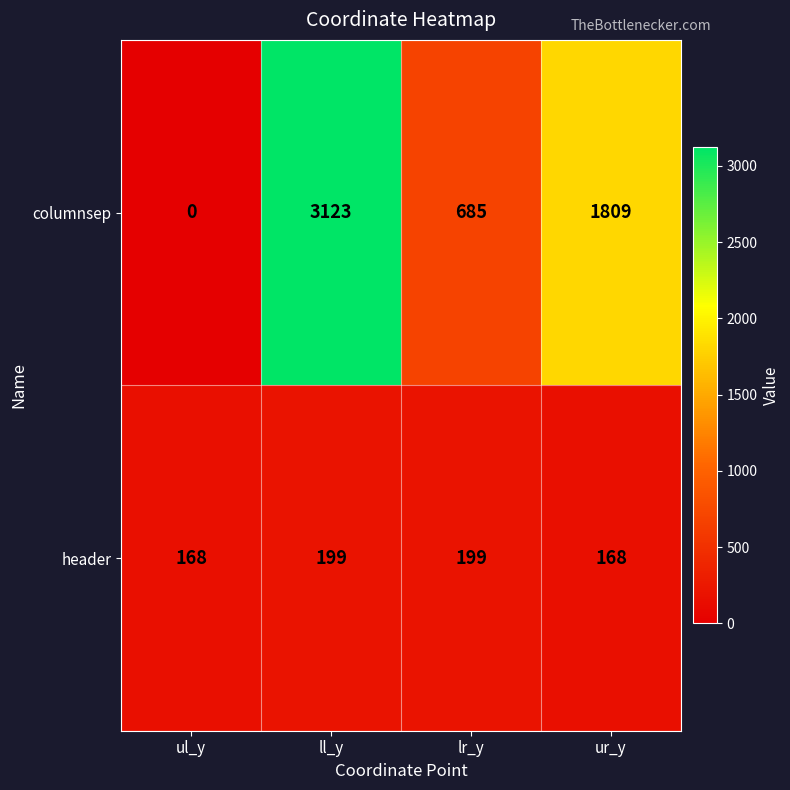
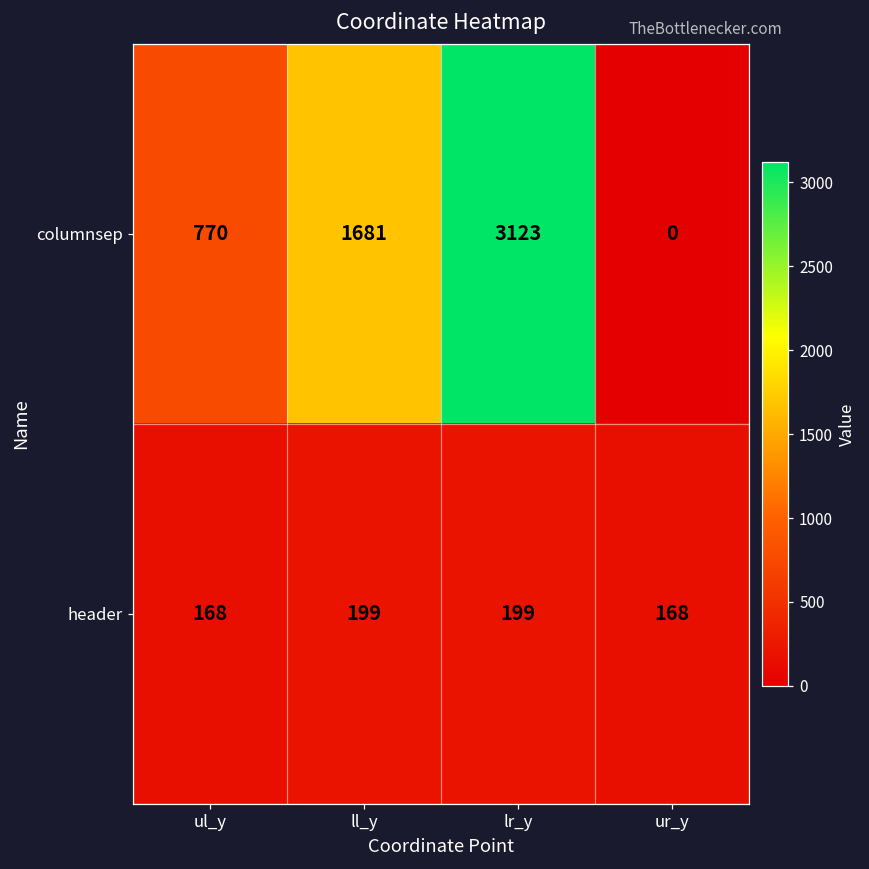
columnsep, ul_y: 0 -> 770
columnsep, ll_y: 3123 -> 1681
columnsep, lr_y: 685 -> 3123
columnsep, ur_y: 1809 -> 0
